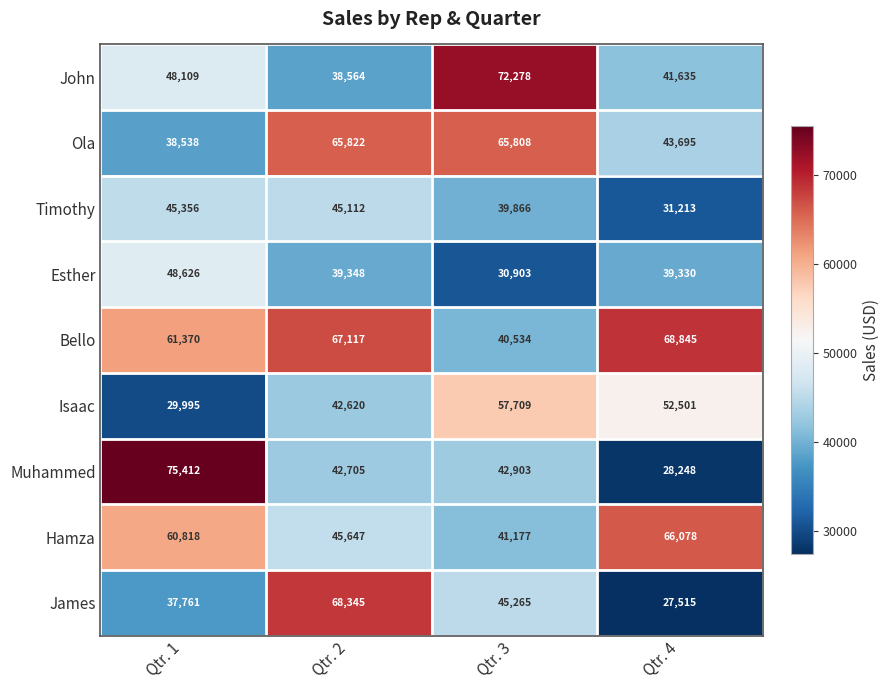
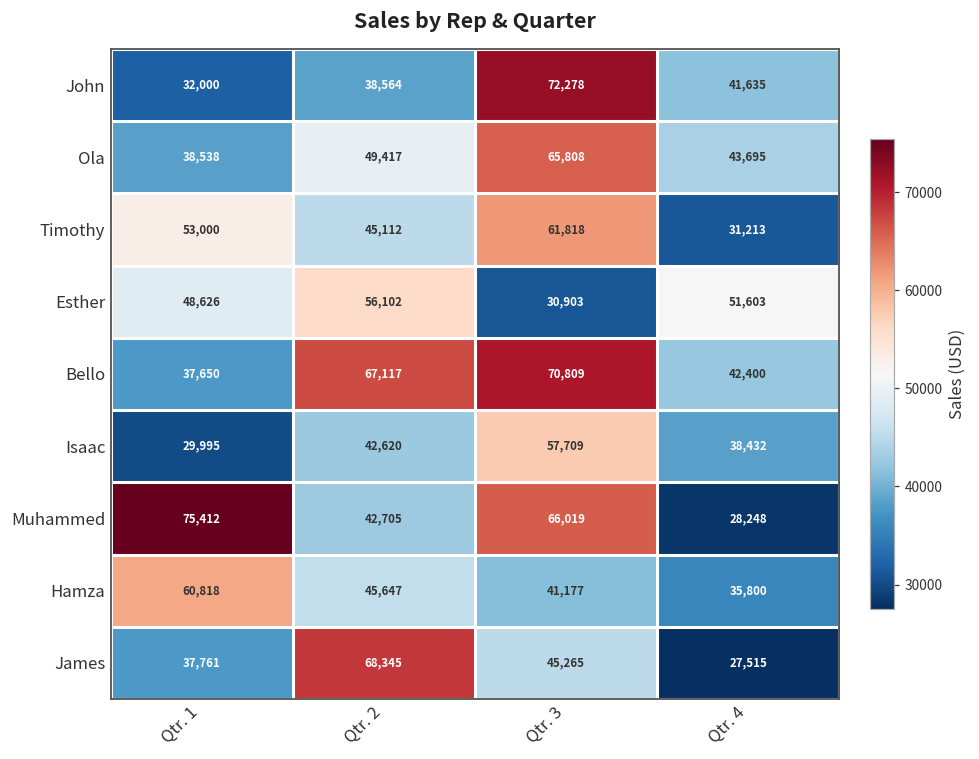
John, Qtr. 1: 48,109 -> 32,000
Ola, Qtr. 2: 65,822 -> 49,417
Timothy, Qtr. 1: 45,356 -> 53,000
Timothy, Qtr. 3: 39,866 -> 61,818
Esther, Qtr. 2: 39,348 -> 56,102
Esther, Qtr. 4: 39,330 -> 51,603
Bello, Qtr. 1: 61,370 -> 37,650
Bello, Qtr. 3: 40,534 -> 70,809
Bello, Qtr. 4: 68,845 -> 42,400
Isaac, Qtr. 4: 52,501 -> 38,432
Muhammed, Qtr. 3: 42,903 -> 66,019
Hamza, Qtr. 4: 66,078 -> 35,800
